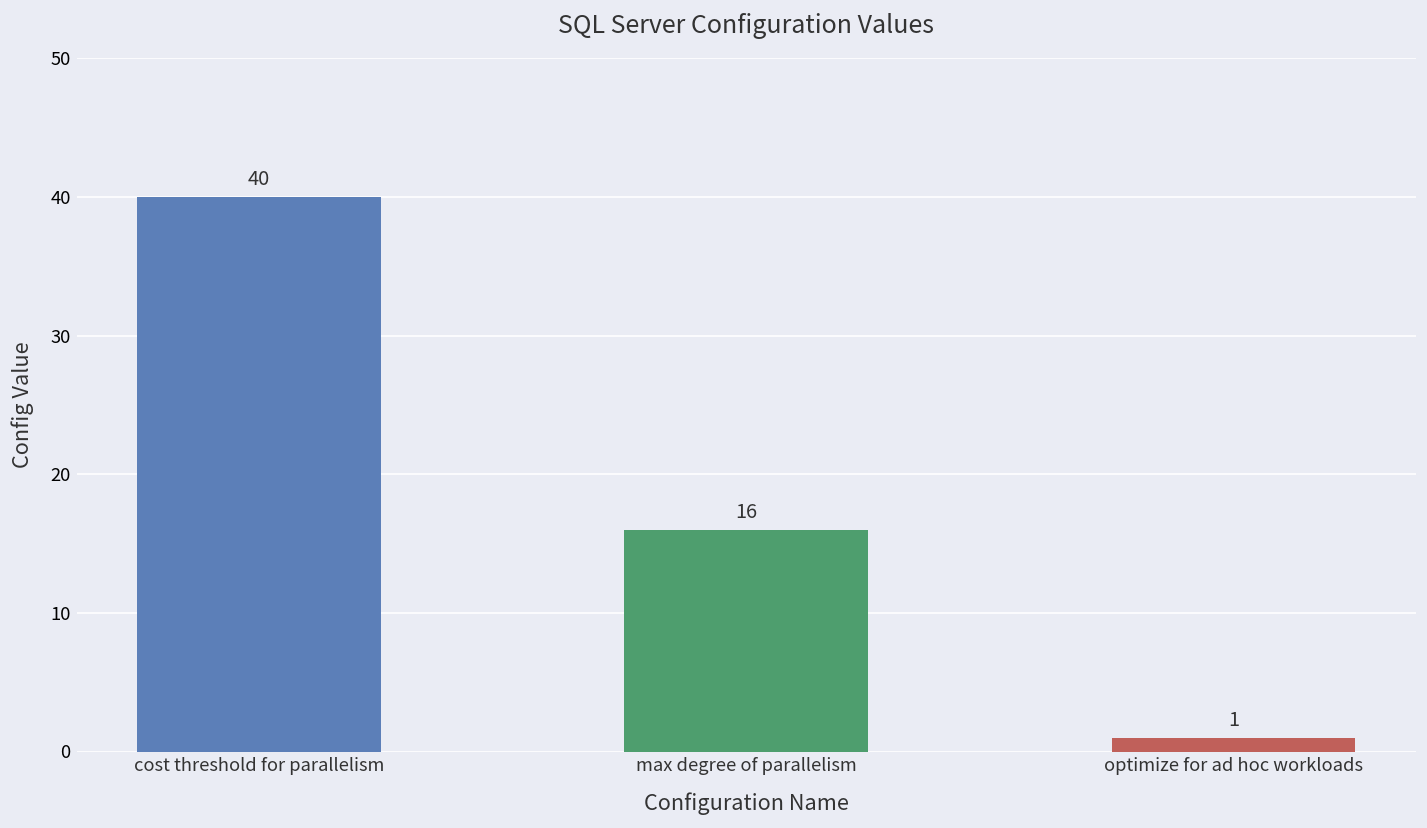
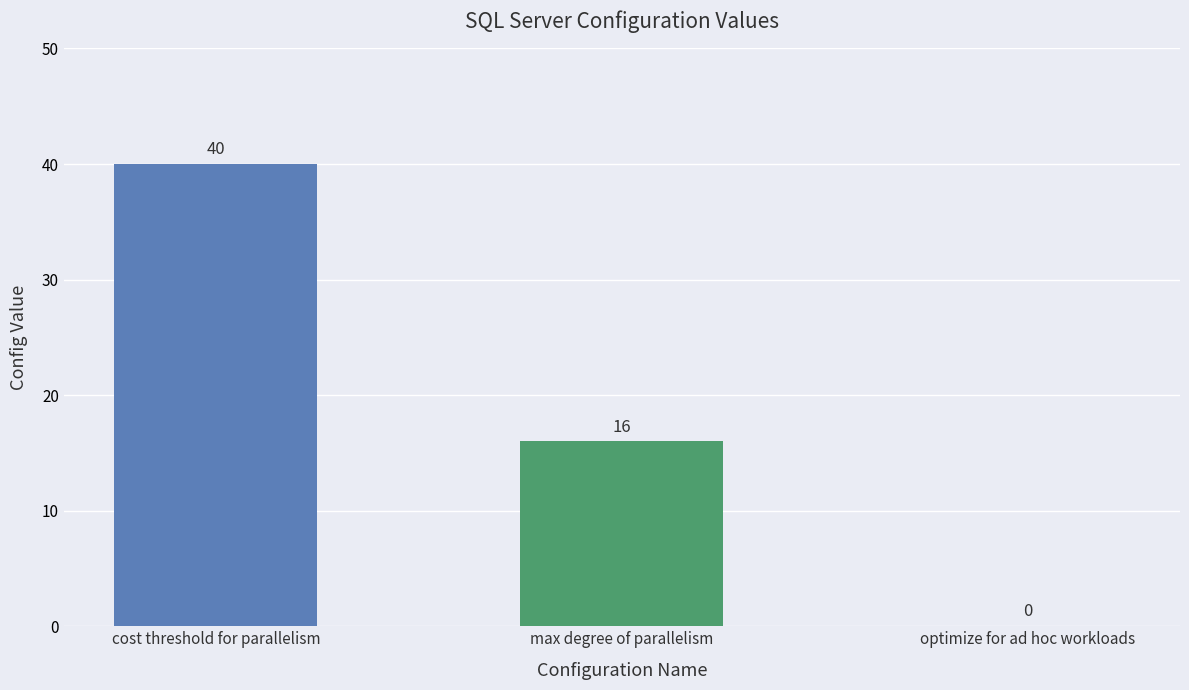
optimize for ad hoc workloads: 1 -> 0
